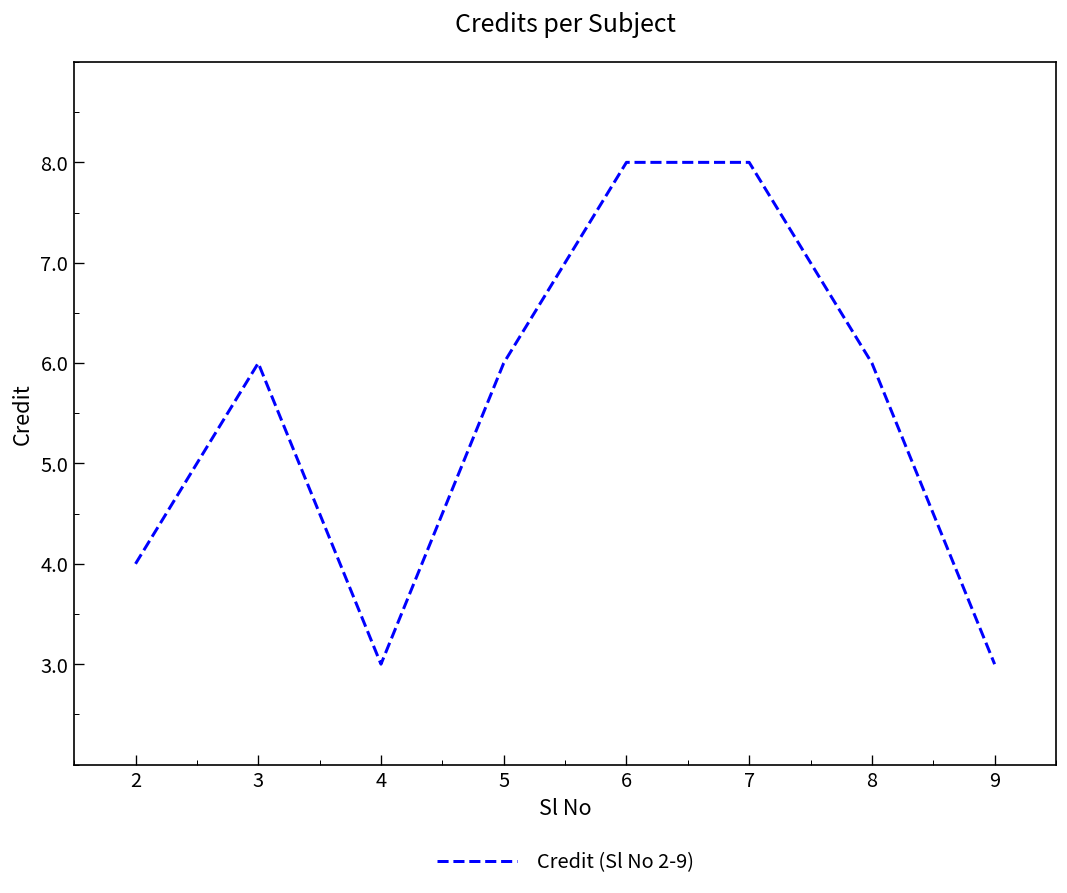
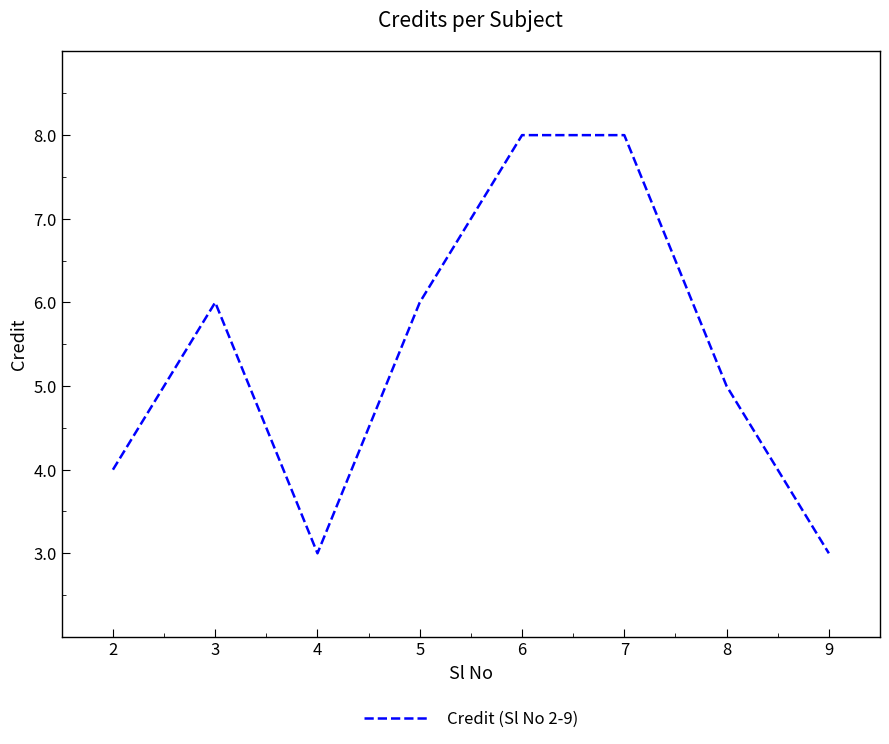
8: 6 -> 5
